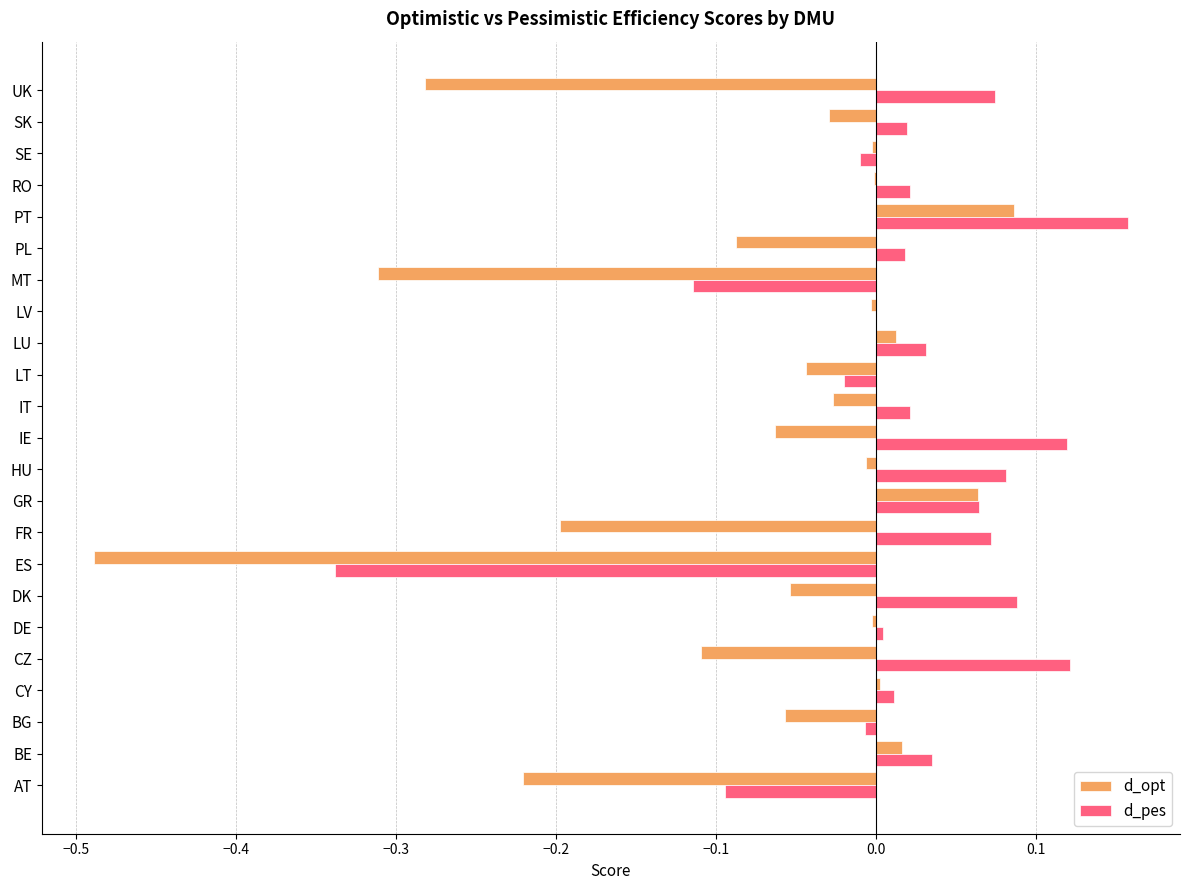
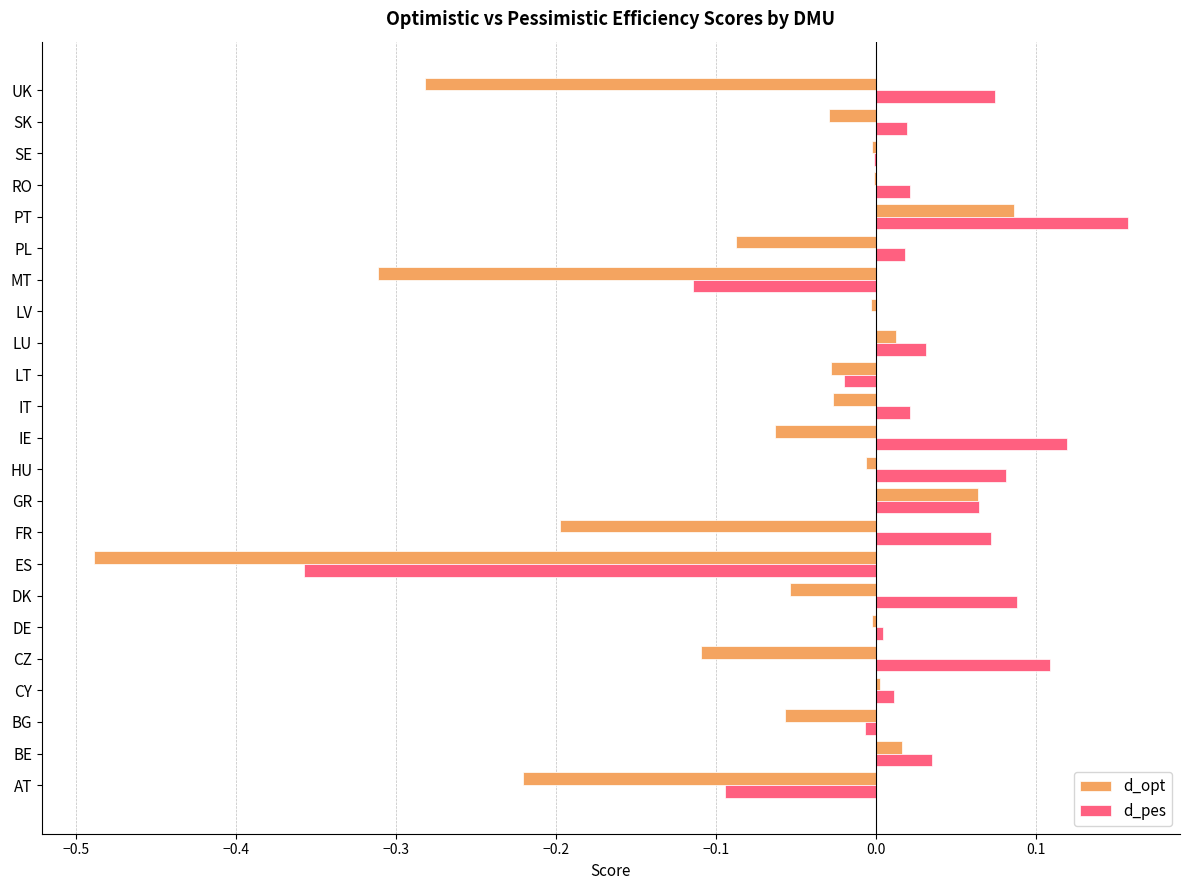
d_pes, SE: -0.010 -> -0.001
d_opt, LT: -0.043 -> -0.028
d_pes, ES: -0.338 -> -0.358
d_pes, CZ: 0.122 -> 0.109
